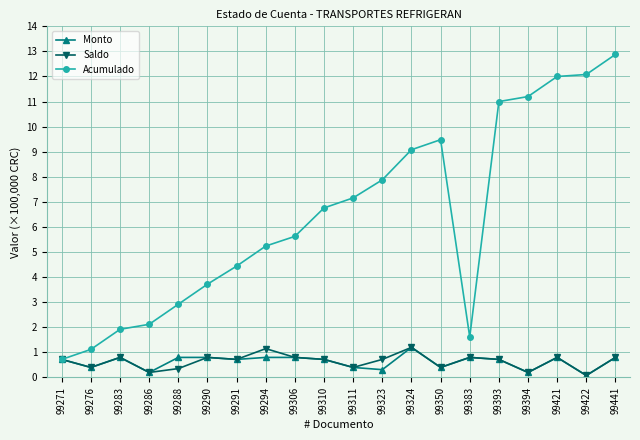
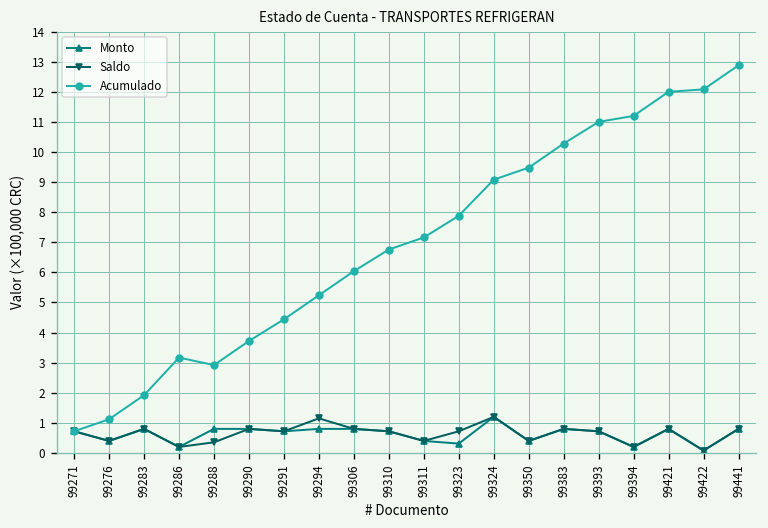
Acumulado, 99286: 2.1 -> 3.2
Acumulado, 99306: 5.6 -> 6.0
Acumulado, 99383: 1.6 -> 10.3
